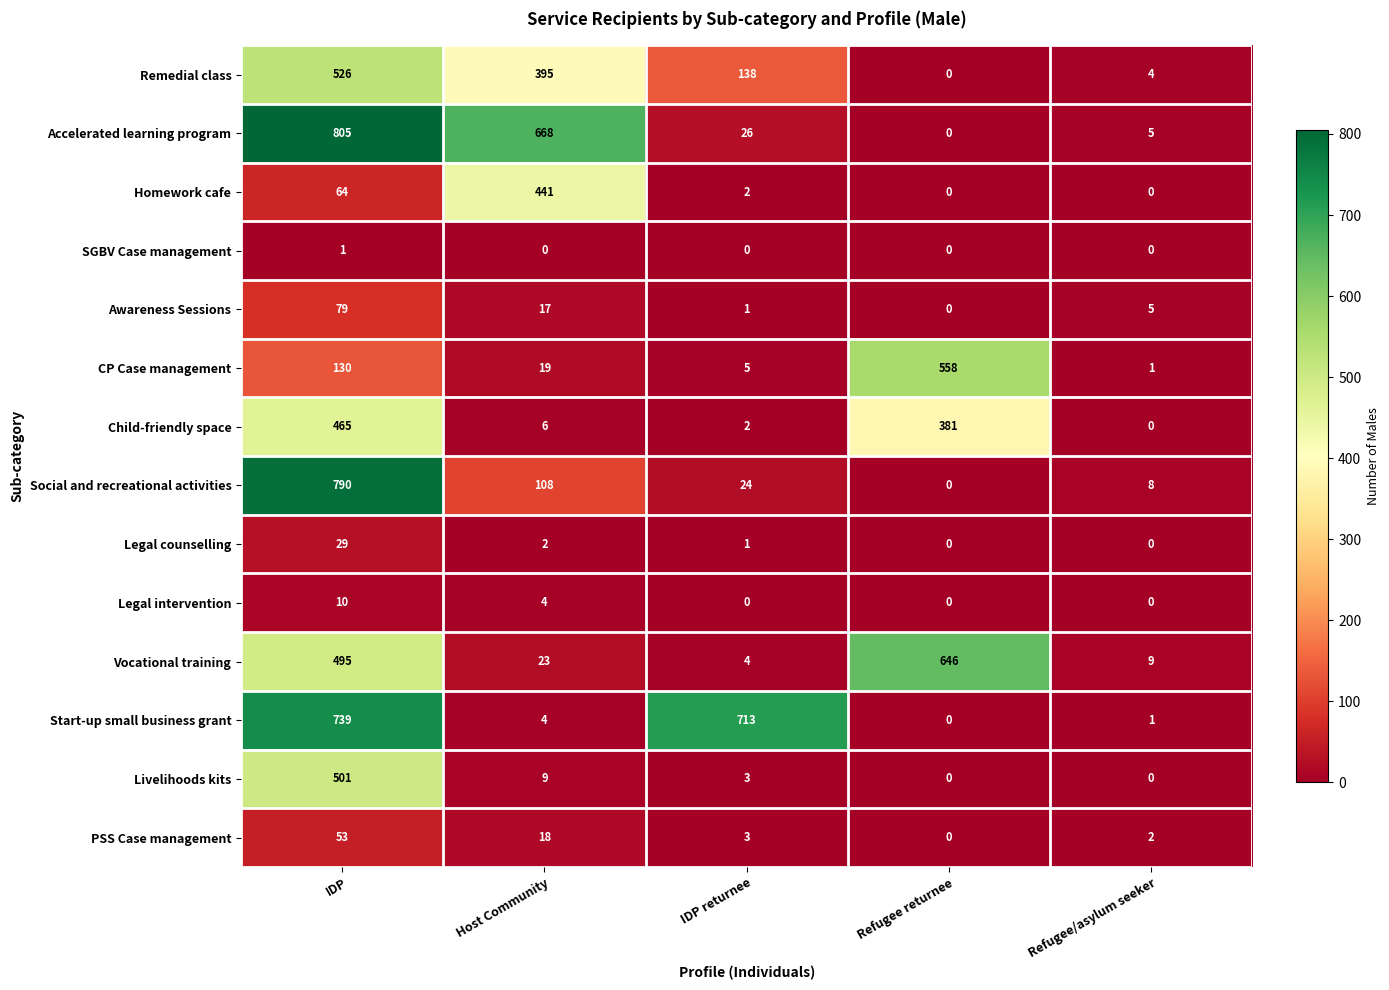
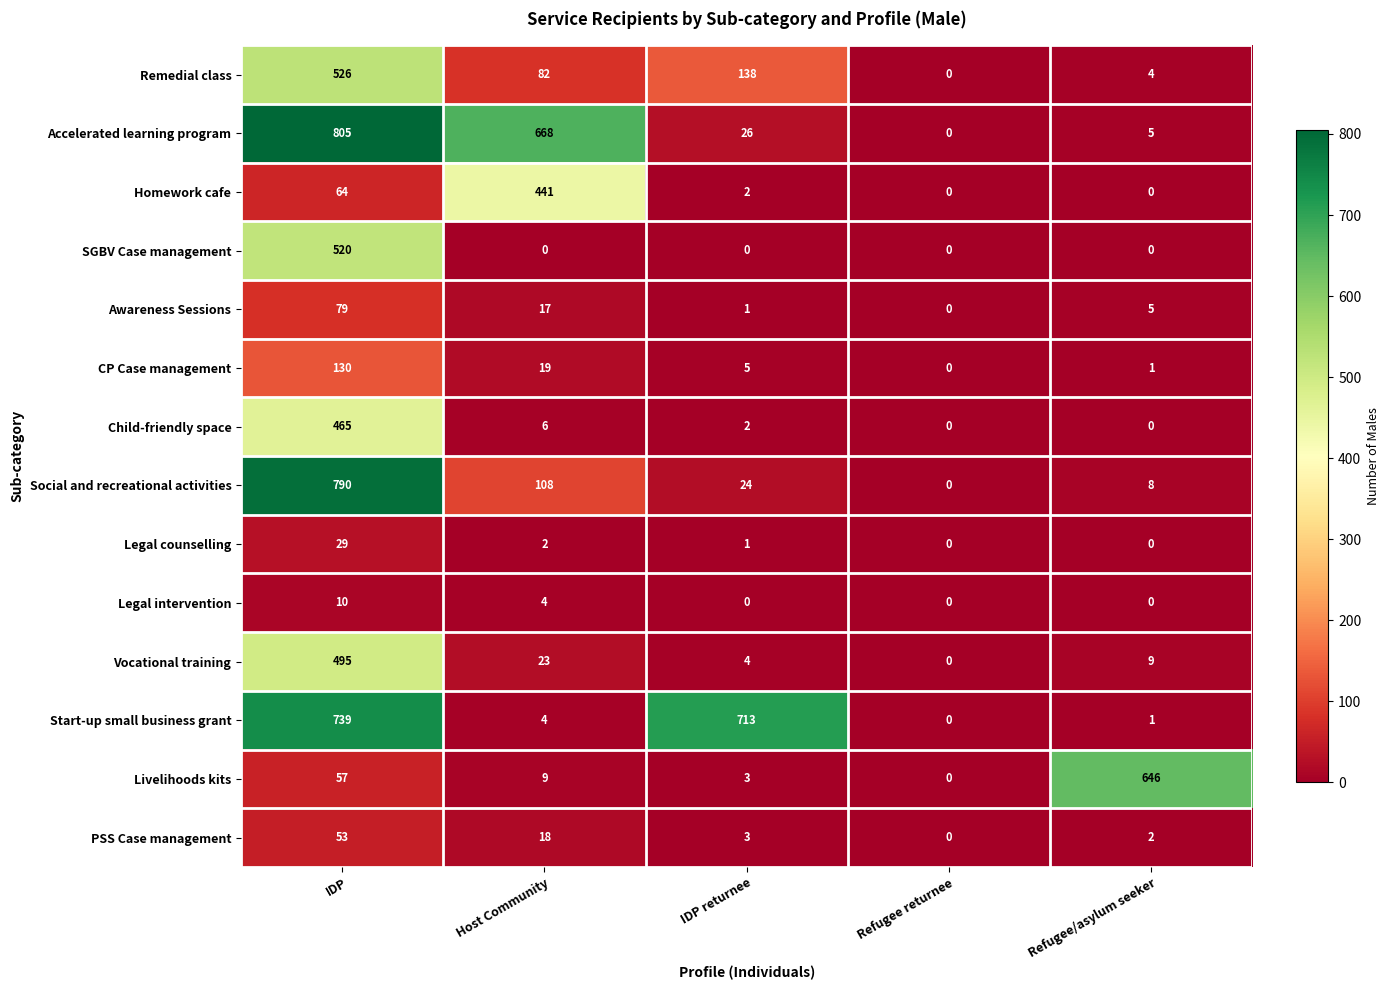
Remedial class, Host Community: 395 -> 82
SGBV Case management, IDP: 1 -> 520
CP Case management, Refugee returnee: 558 -> 0
Child-friendly space, Refugee returnee: 381 -> 0
Vocational training, Refugee returnee: 646 -> 0
Livelihoods kits, IDP: 501 -> 57
Livelihoods kits, Refugee/asylum seeker: 0 -> 646
